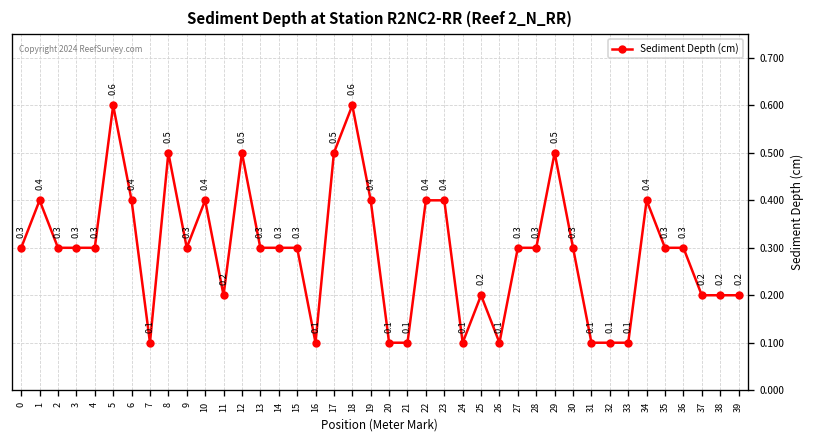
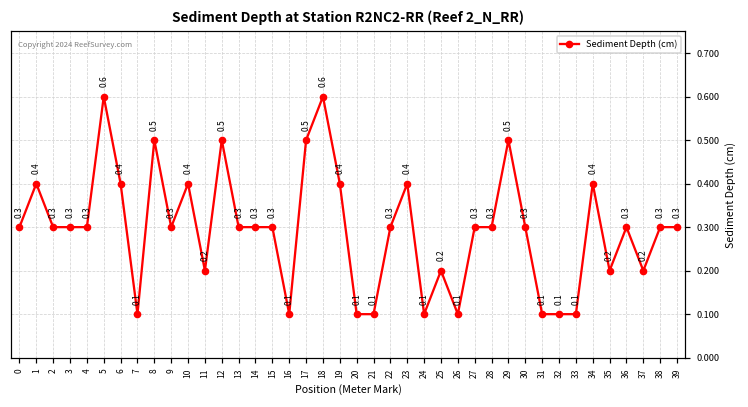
22: 0.4 -> 0.3
35: 0.3 -> 0.2
38: 0.2 -> 0.3
39: 0.2 -> 0.3
